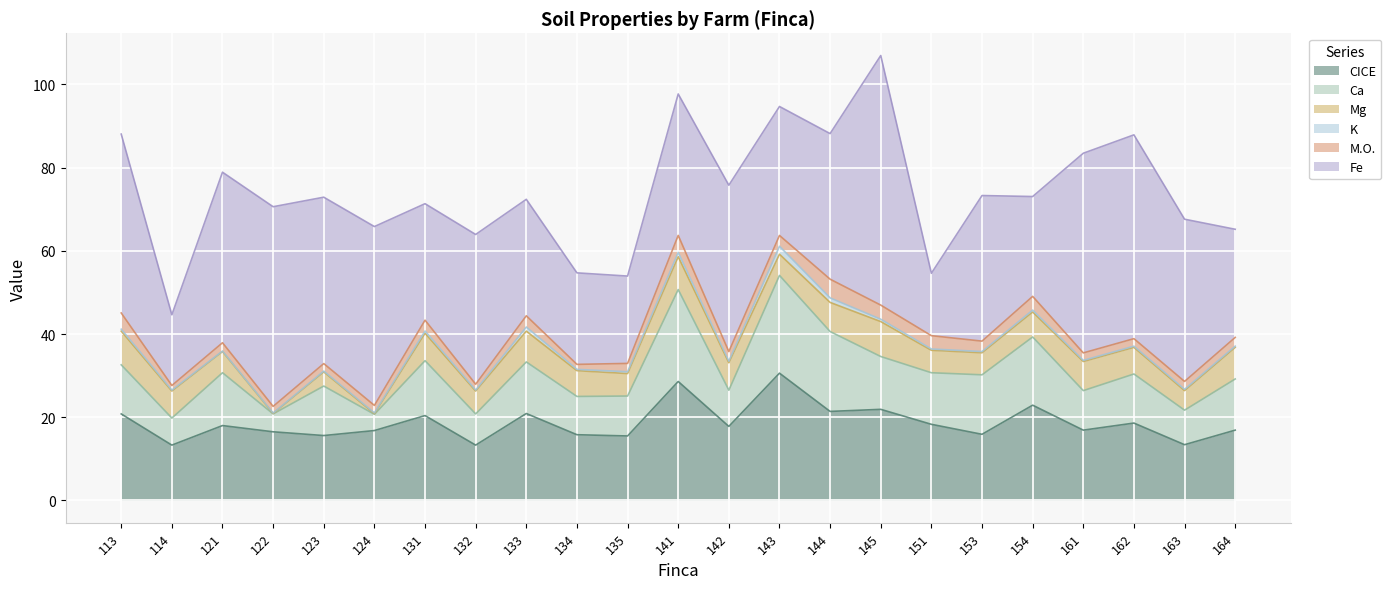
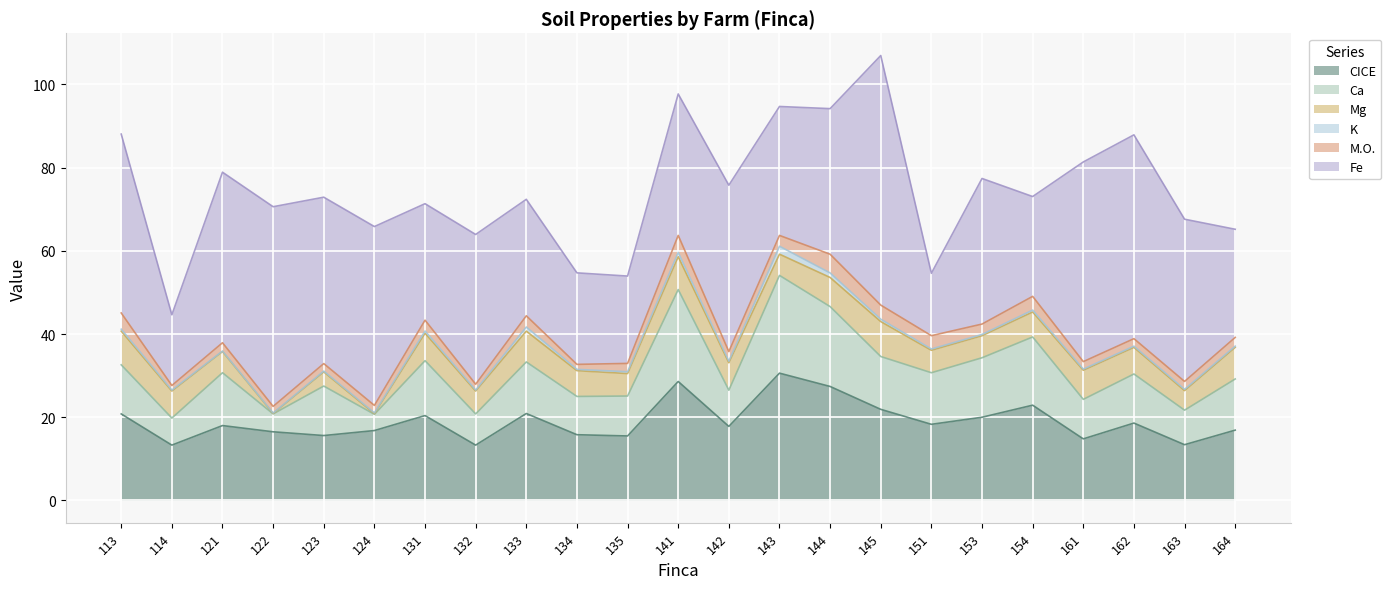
CICE, 144: 21 -> 27
CICE, 153: 16 -> 20
CICE, 161: 17 -> 15
